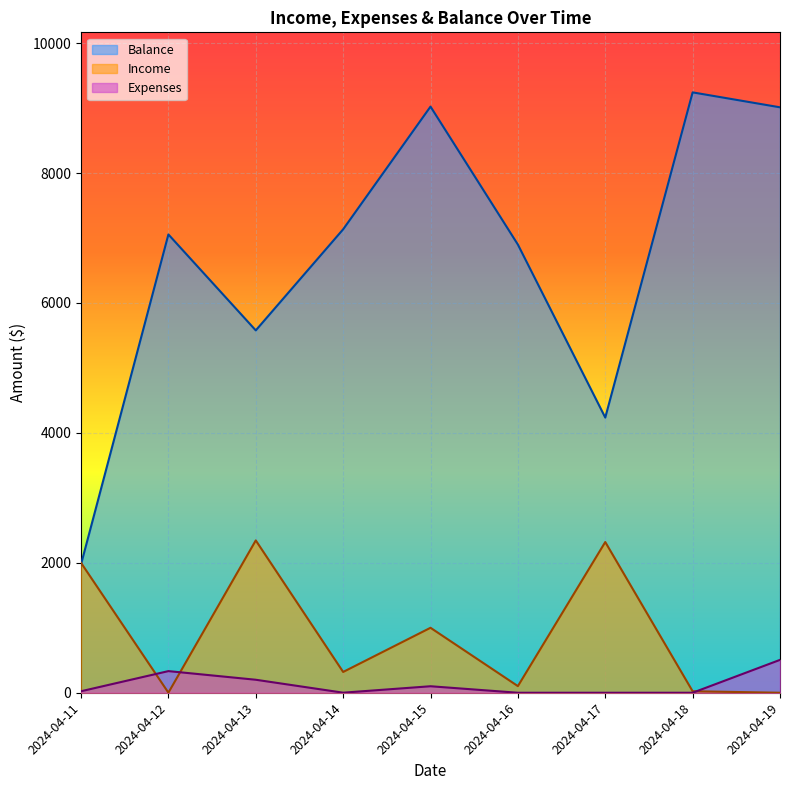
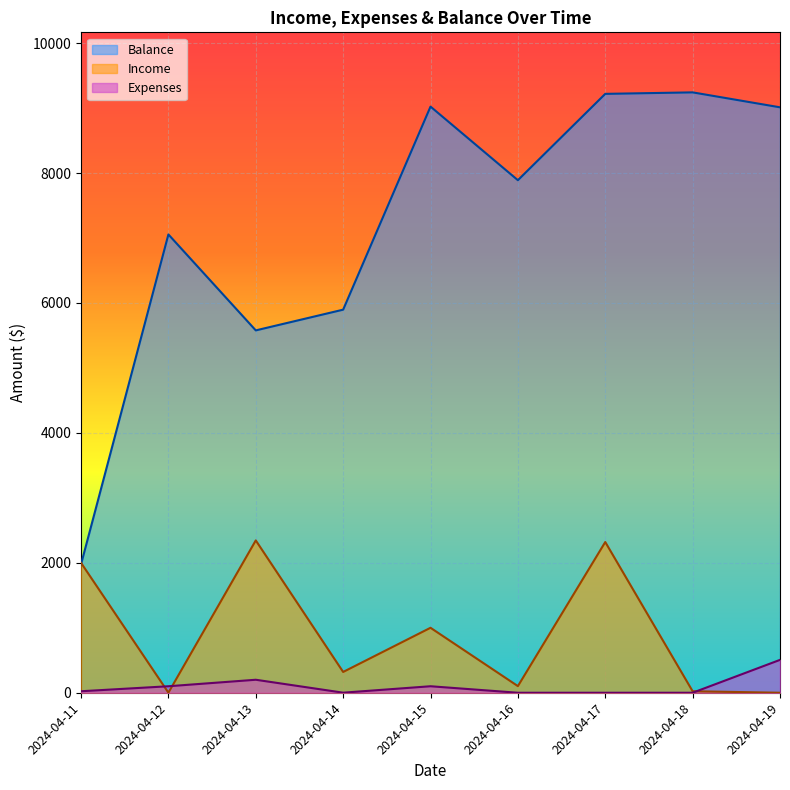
Expenses, 2024-04-12: 300 -> 100
Balance, 2024-04-14: 7100 -> 5900
Balance, 2024-04-16: 6900 -> 7900
Balance, 2024-04-17: 4200 -> 9200
